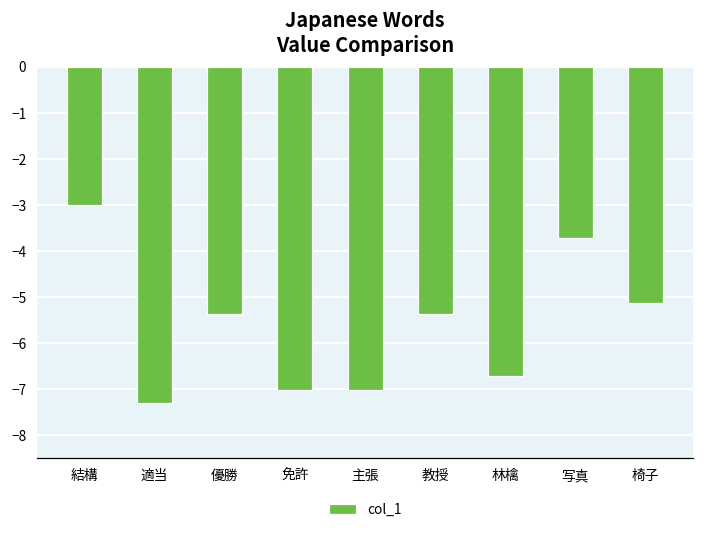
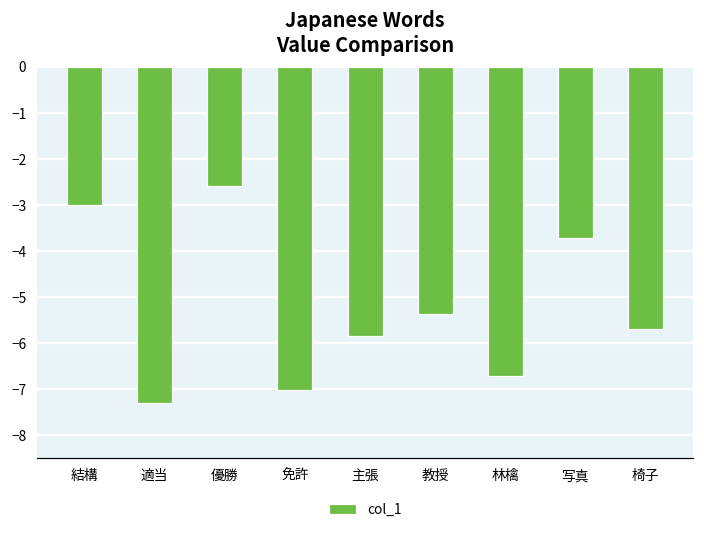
優勝: -5.4 -> -2.6
主張: -7.0 -> -5.8
椅子: -5.1 -> -5.7
